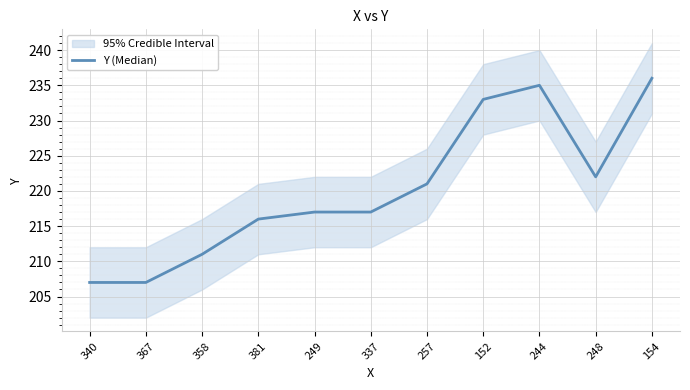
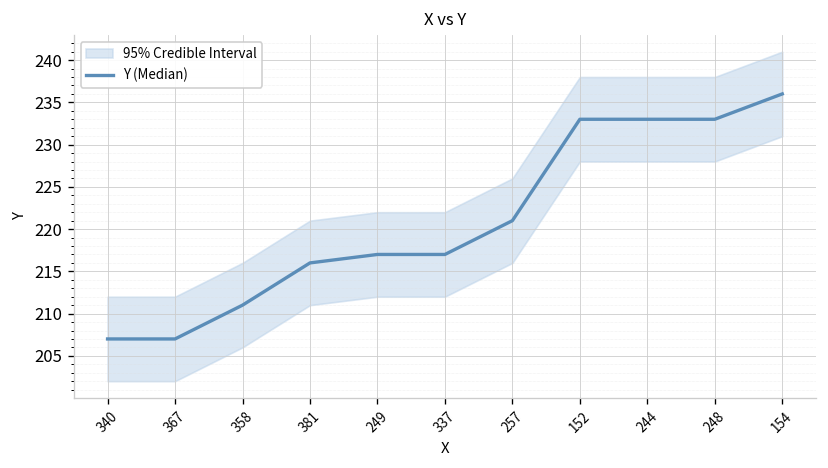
Y (Median), 244: 235 -> 233
Y (Median), 248: 222 -> 233
